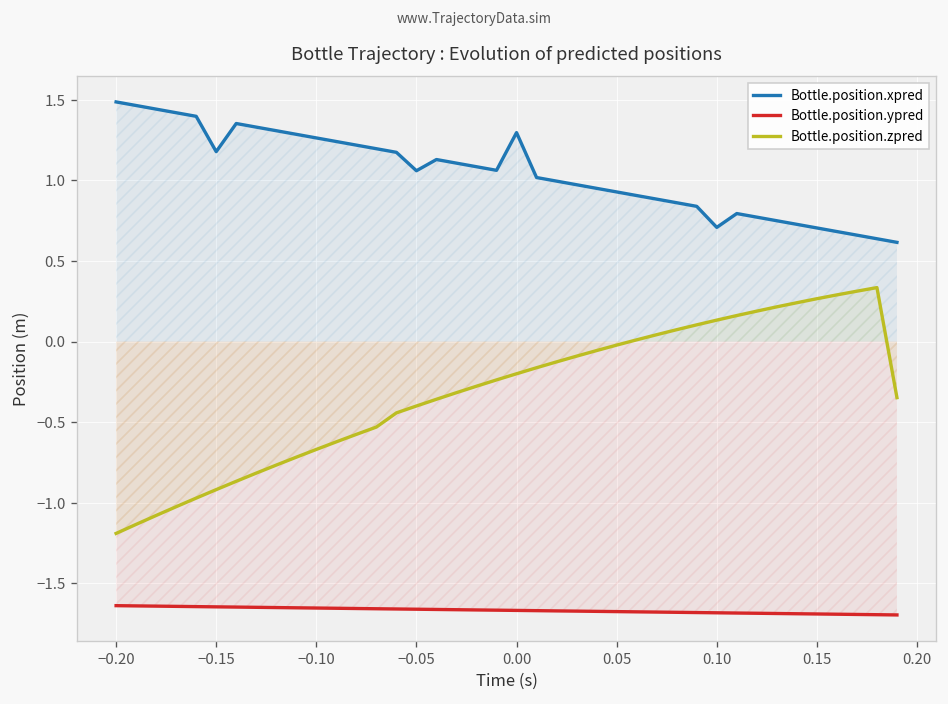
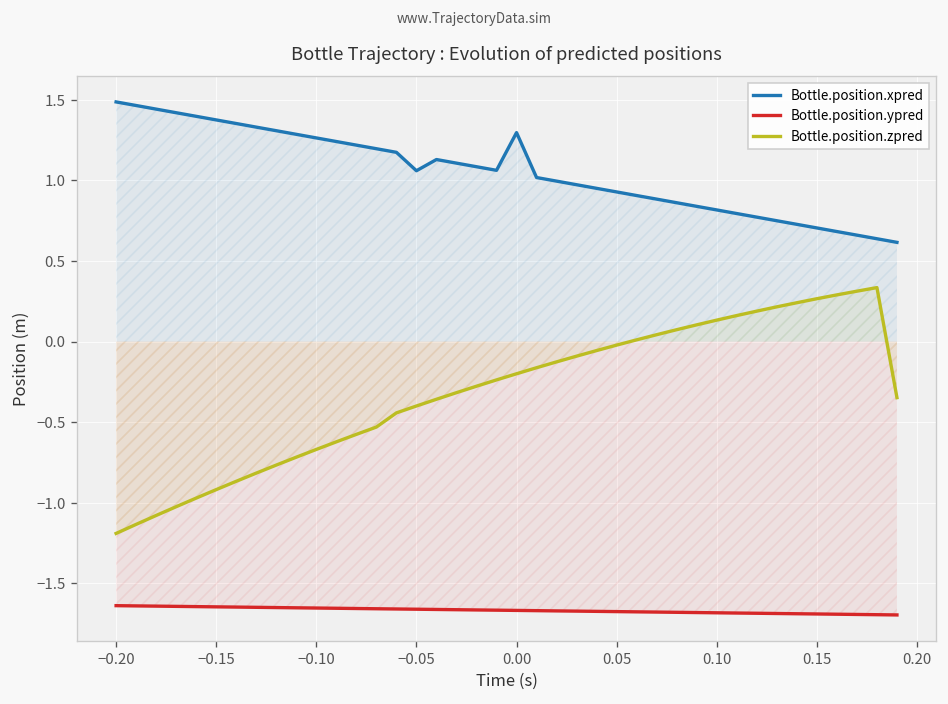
Bottle.position.xpred, −0.15: 1.18 -> 1.38
Bottle.position.xpred, 0.10: 0.71 -> 0.82
